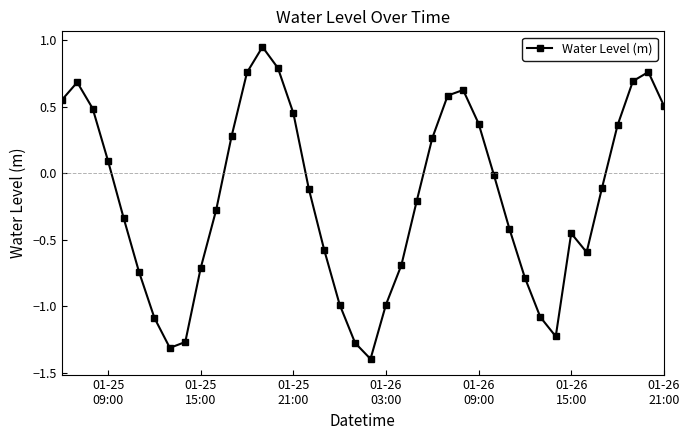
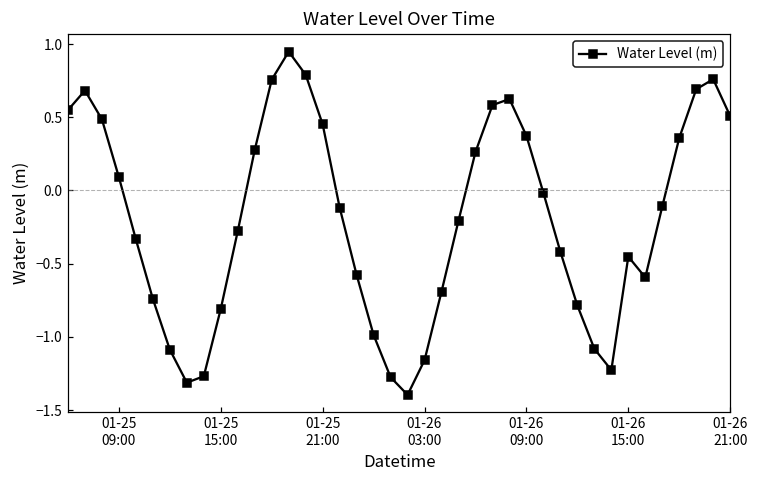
01-25 15:00: -0.71 -> -0.81
01-26 03:00: -0.99 -> -1.16
